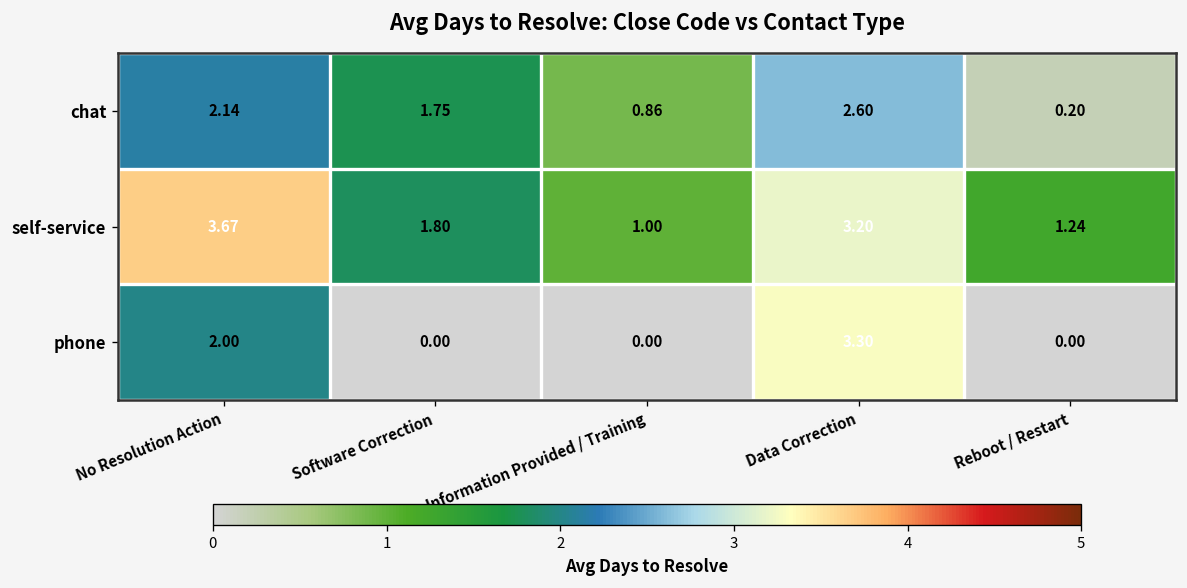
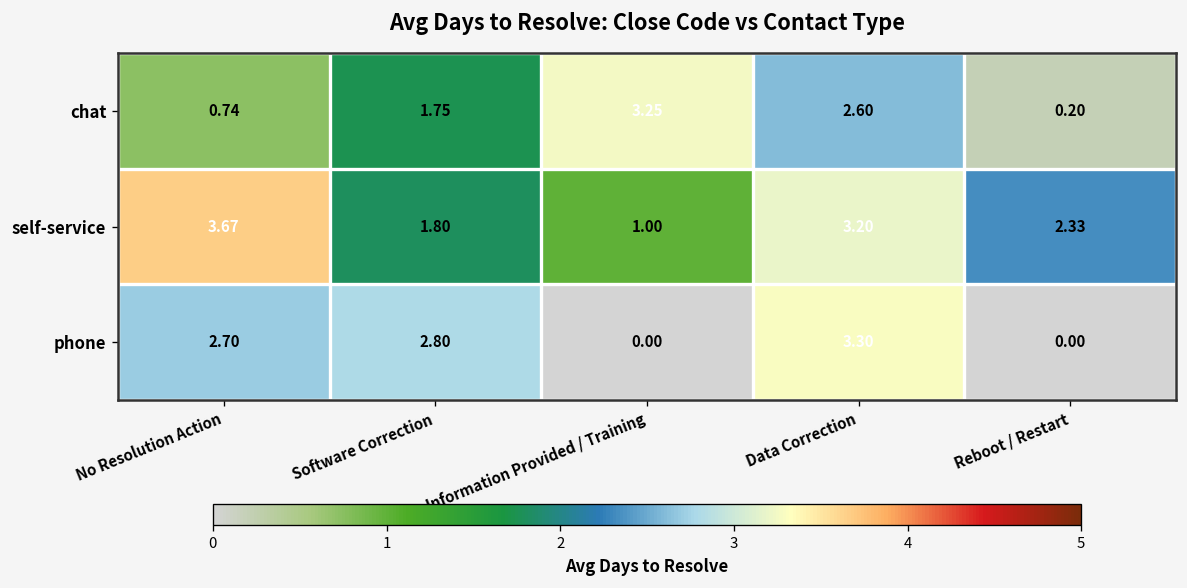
chat, No Resolution Action: 2.14 -> 0.74
chat, Information Provided / Training: 0.86 -> 3.25
self-service, Reboot / Restart: 1.24 -> 2.33
phone, No Resolution Action: 2.00 -> 2.70
phone, Software Correction: 0.00 -> 2.80
